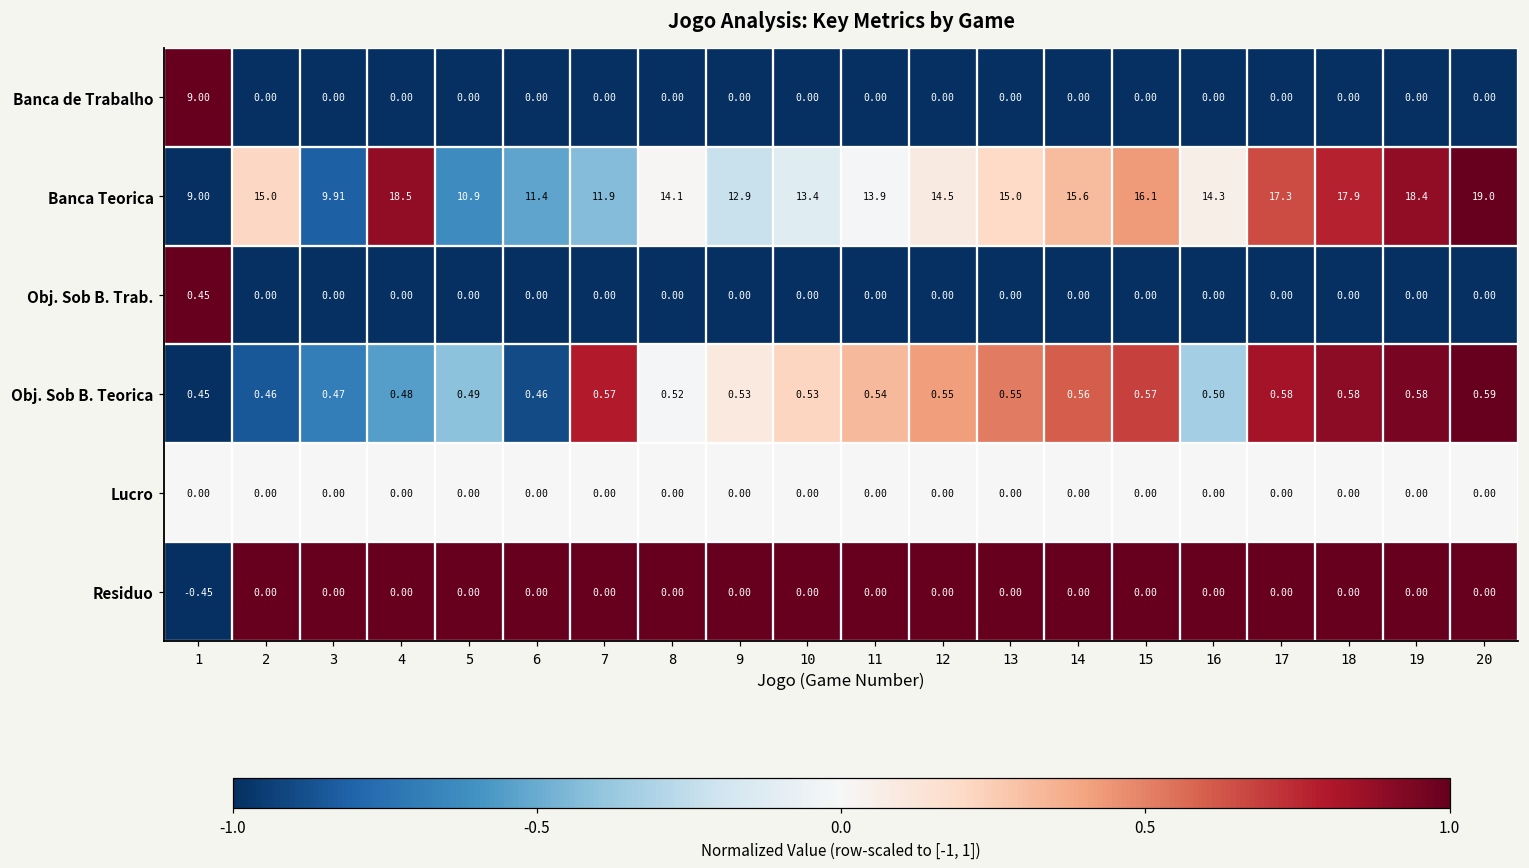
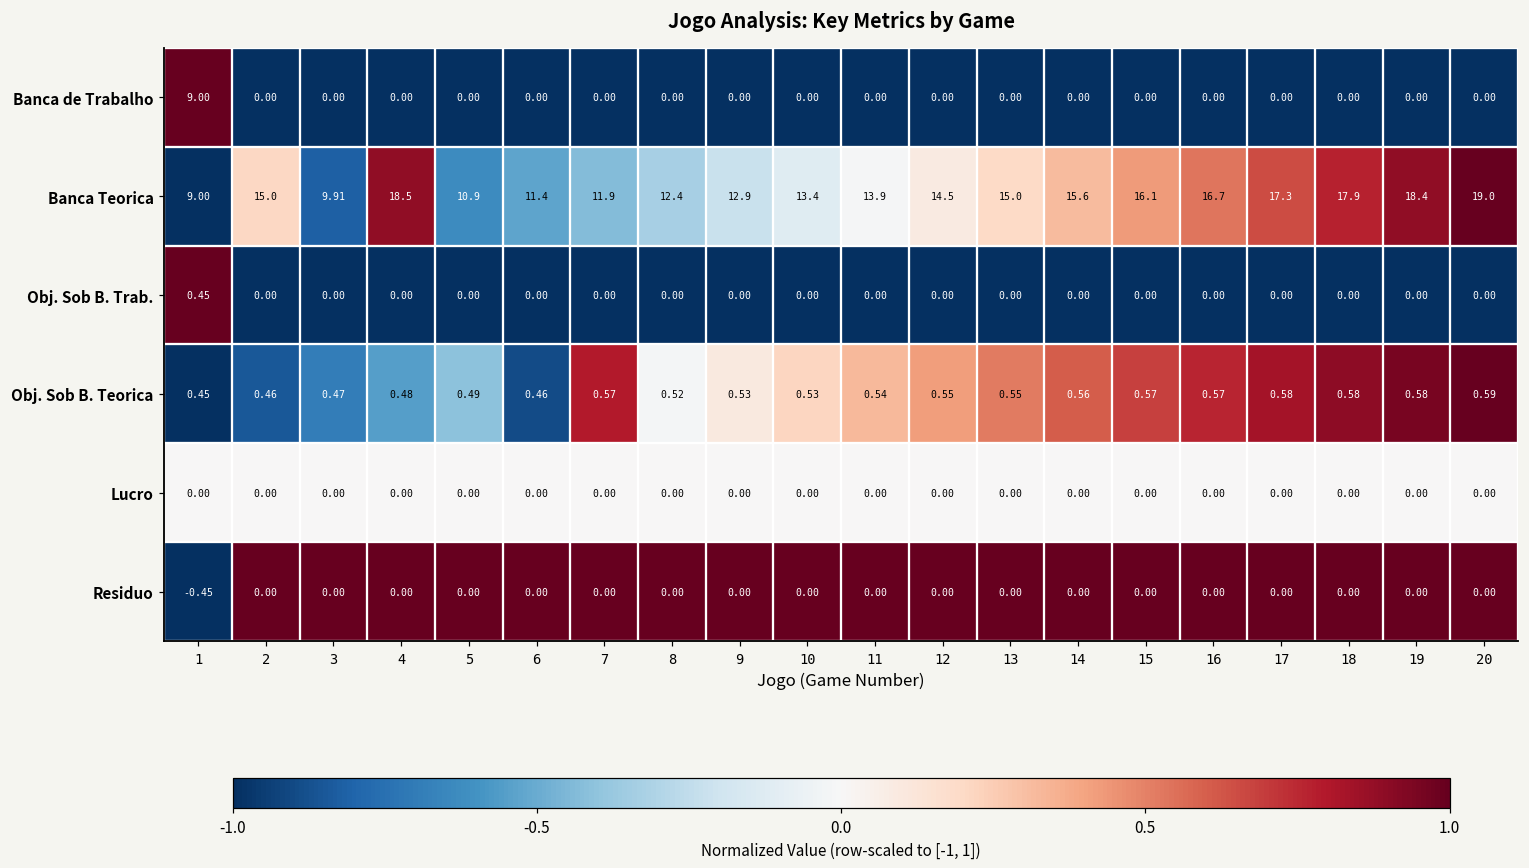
Banca Teorica, 8: 14.1 -> 12.4
Banca Teorica, 16: 14.3 -> 16.7
Obj. Sob B. Teorica, 16: 0.50 -> 0.57
